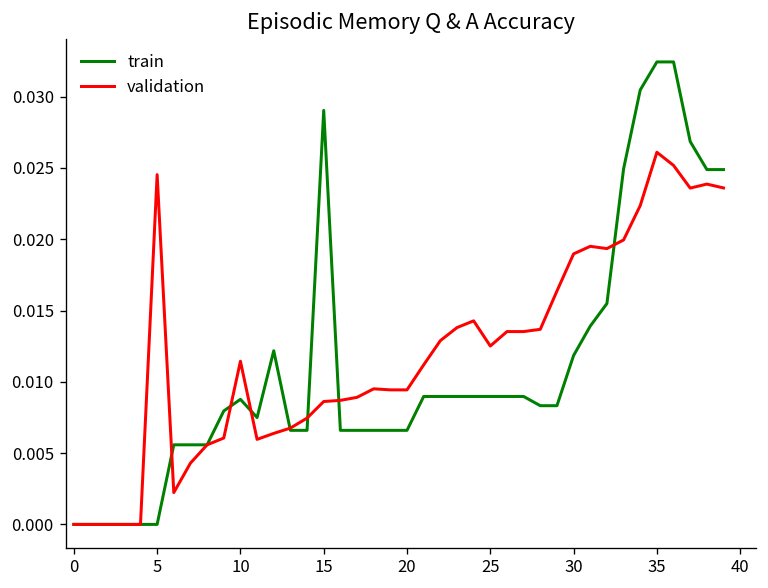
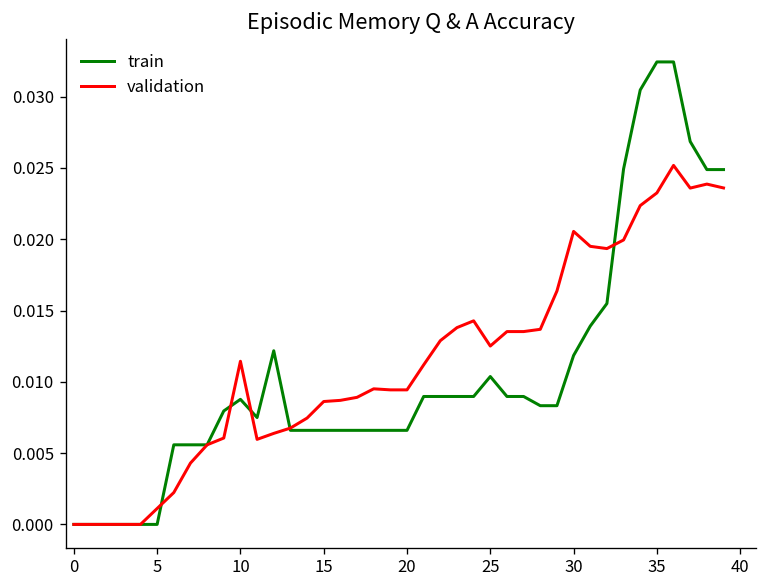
validation, 5: 0.0245 -> 0.0011
train, 15: 0.0290 -> 0.0066
train, 25: 0.0090 -> 0.0104
validation, 30: 0.0190 -> 0.0205
validation, 35: 0.0261 -> 0.0232
